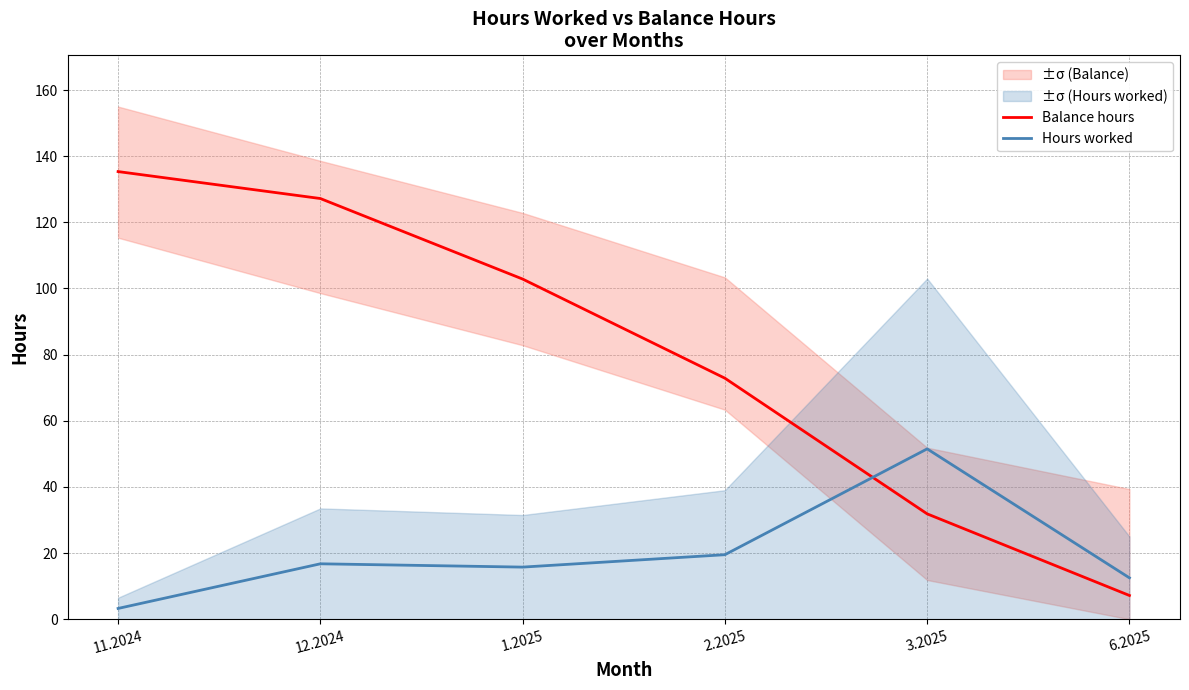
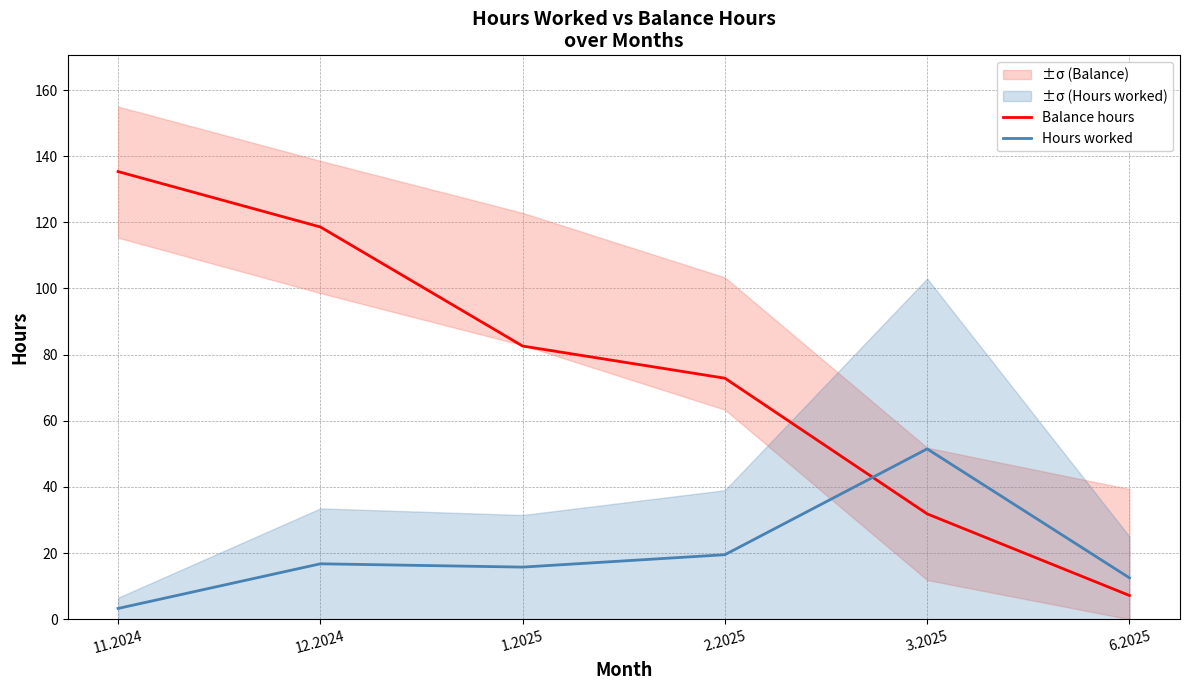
Balance hours, 12.2024: 127 -> 119
Balance hours, 1.2025: 103 -> 83
